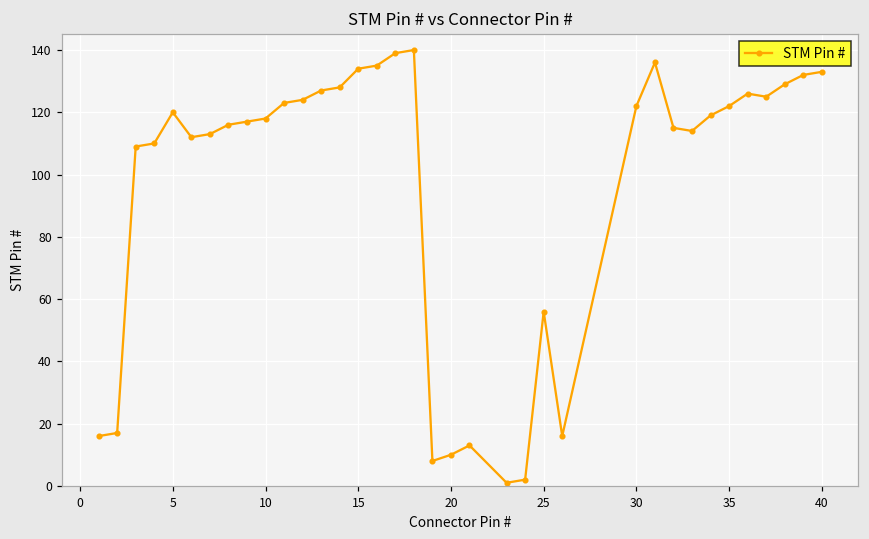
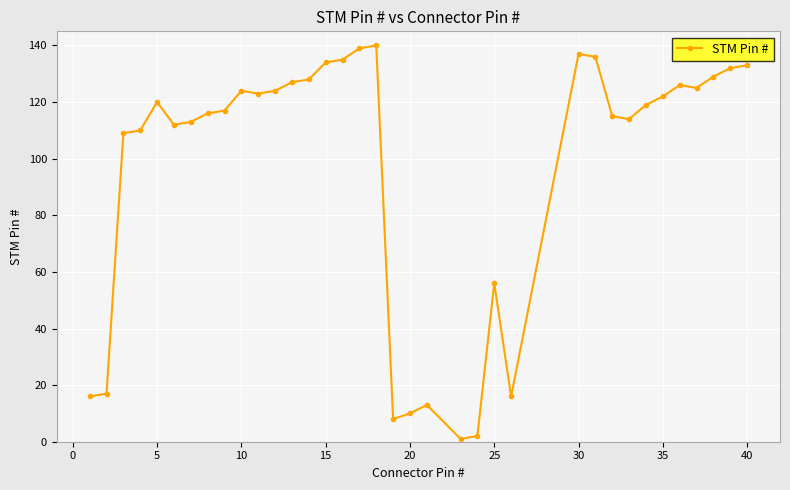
10: 118 -> 124
30: 122 -> 137
